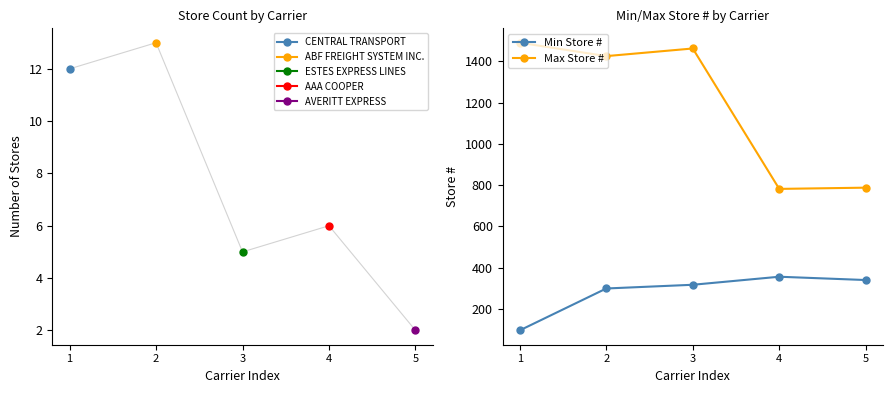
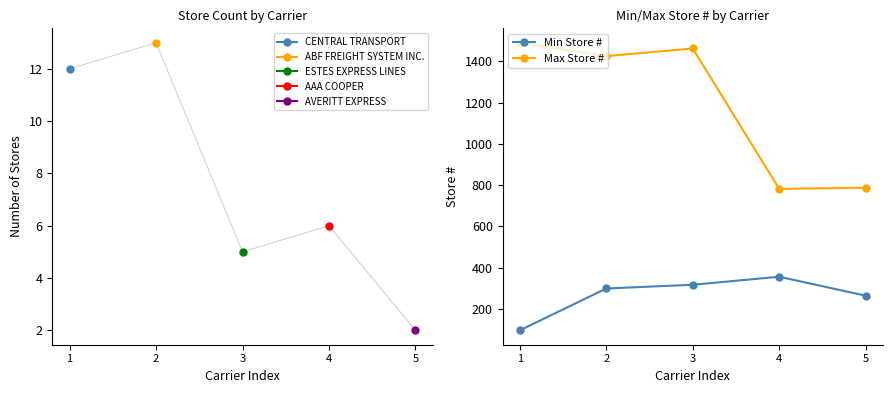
Min/Max Store # by Carrier, Min Store #, 5: 340 -> 260
